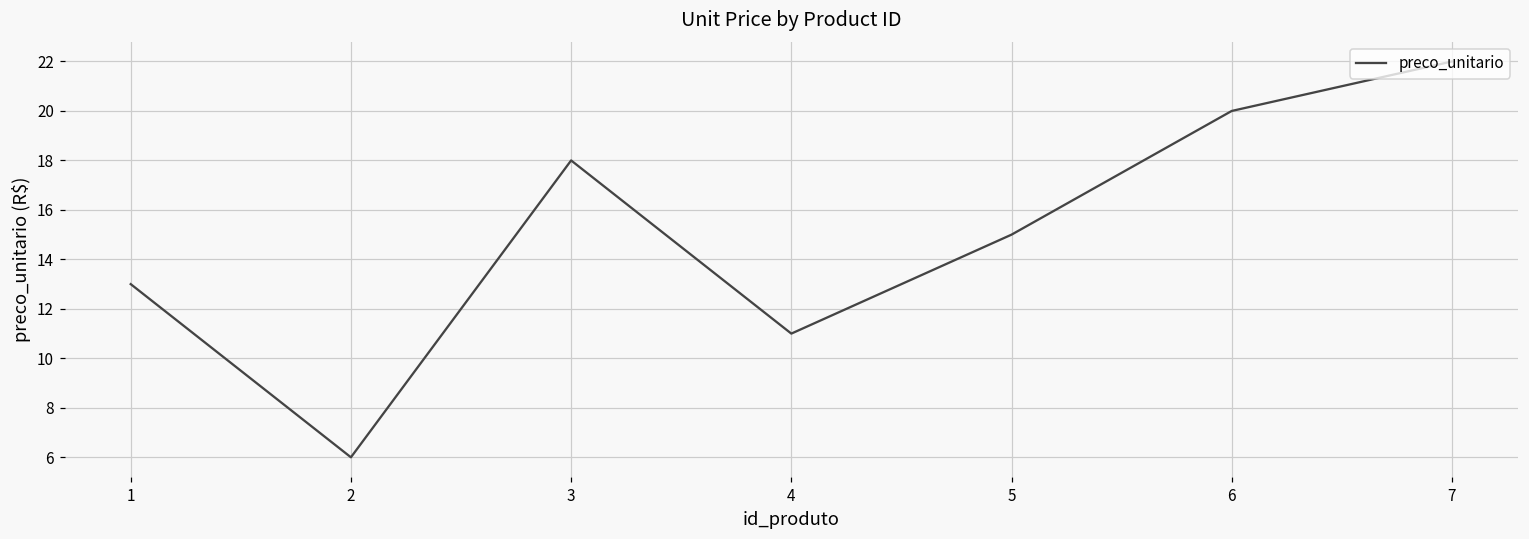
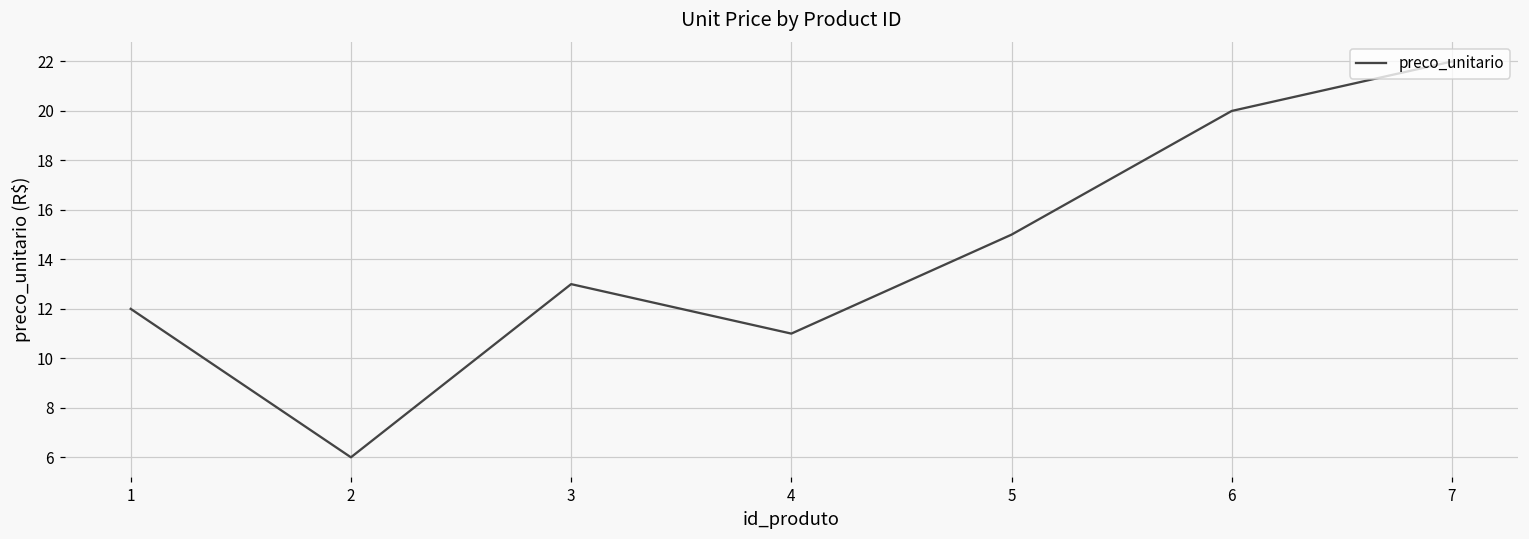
1: 13 -> 12
3: 18 -> 13
